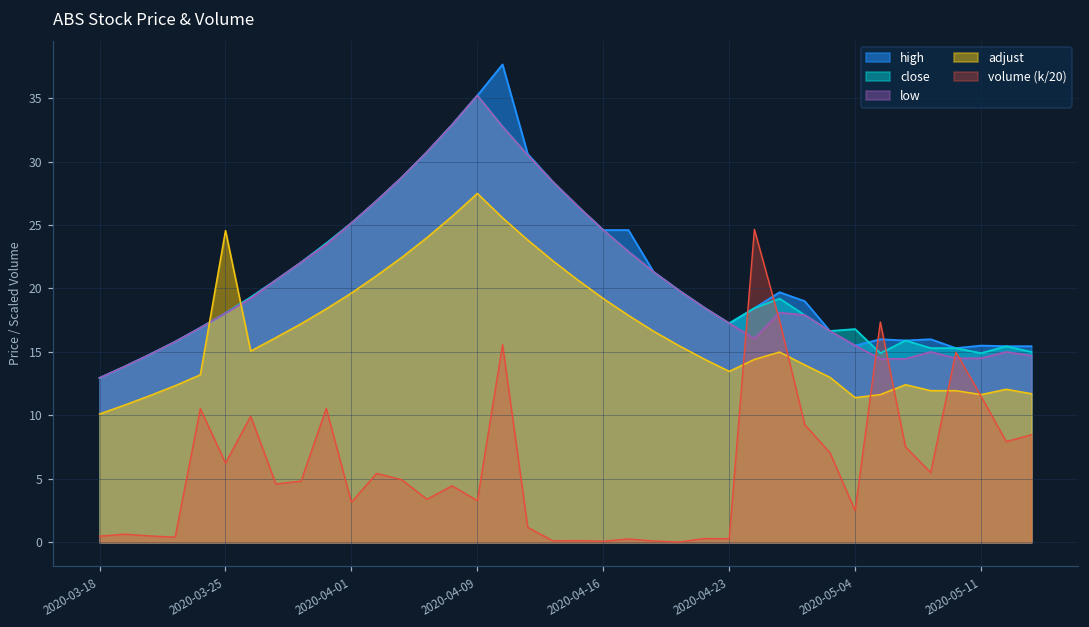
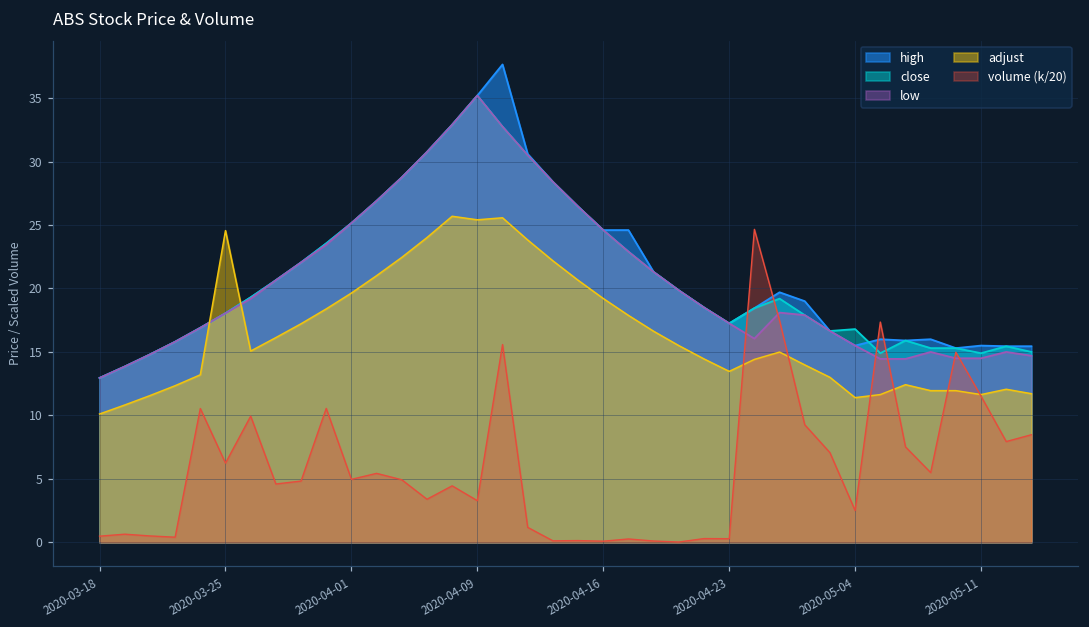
volume (k/20), 2020-04-01: 3.2 -> 5.0
adjust, 2020-04-09: 27.5 -> 25.4
